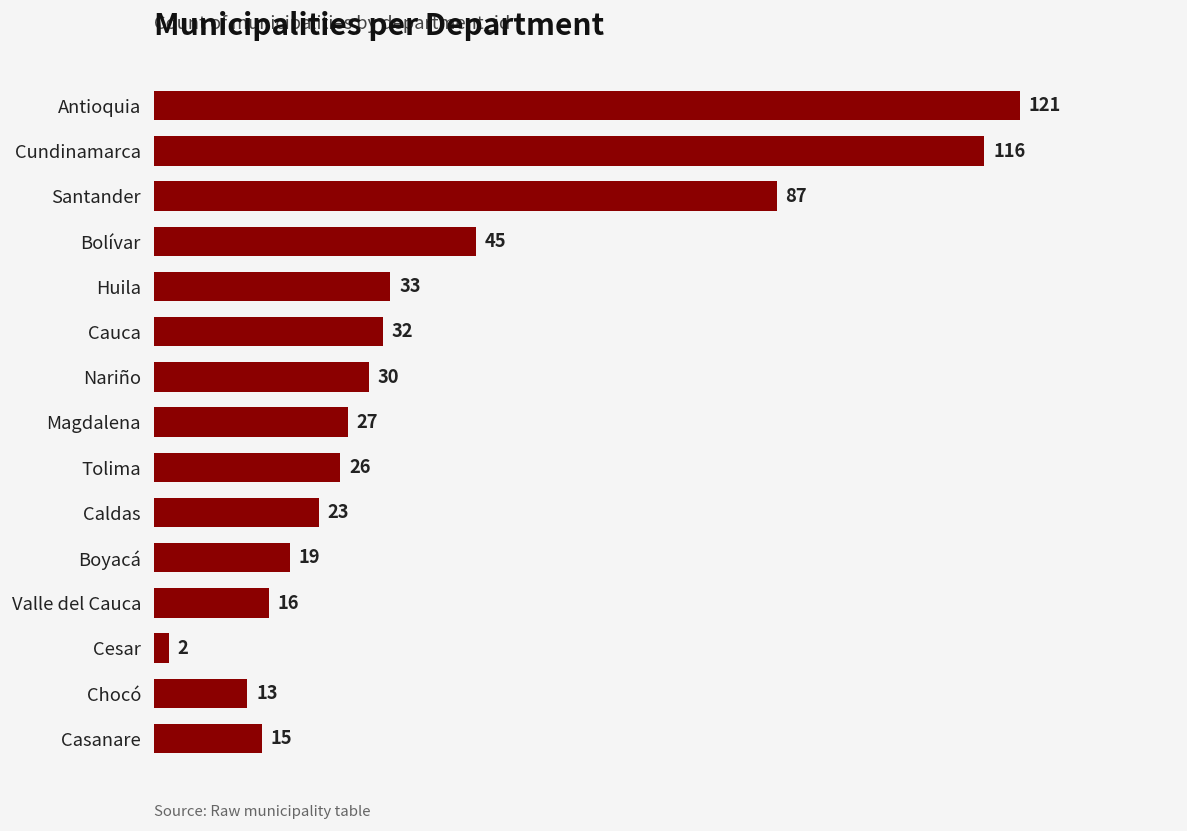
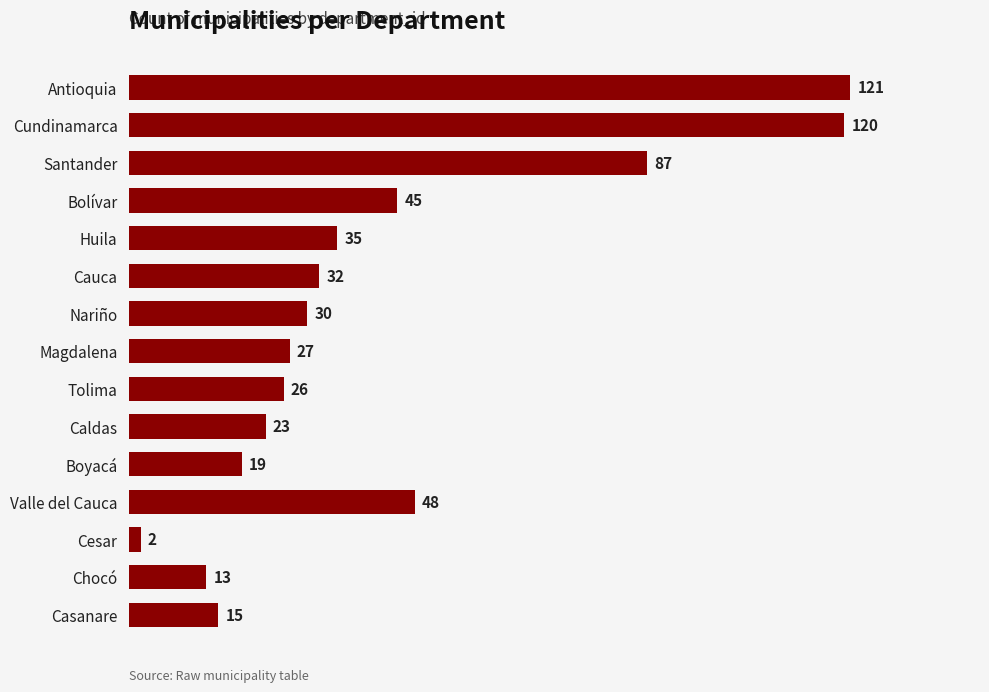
Cundinamarca: 116 -> 120
Huila: 33 -> 35
Valle del Cauca: 16 -> 48
